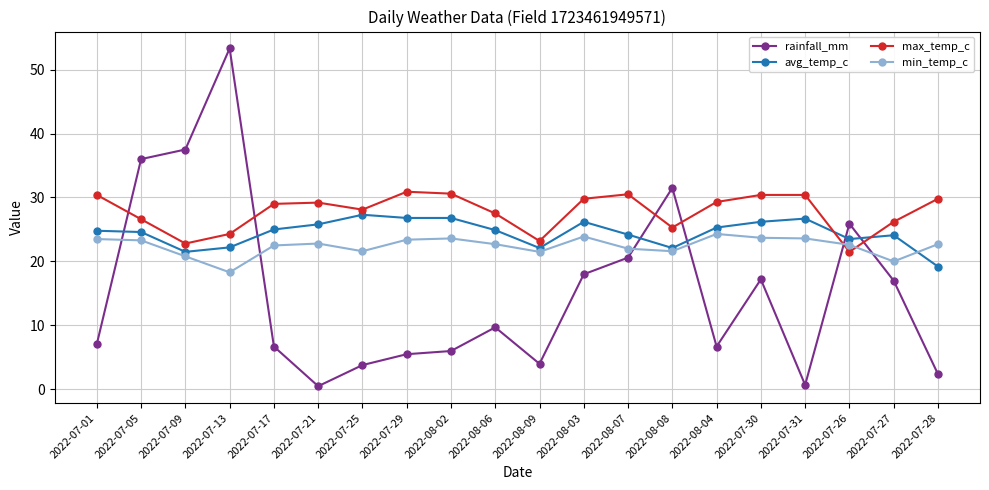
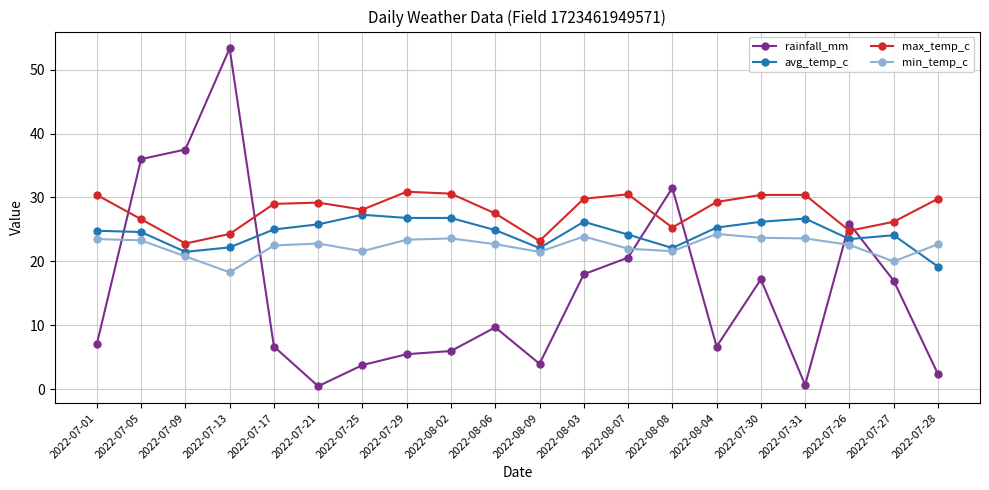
max_temp_c, 2022-07-26: 22 -> 25
